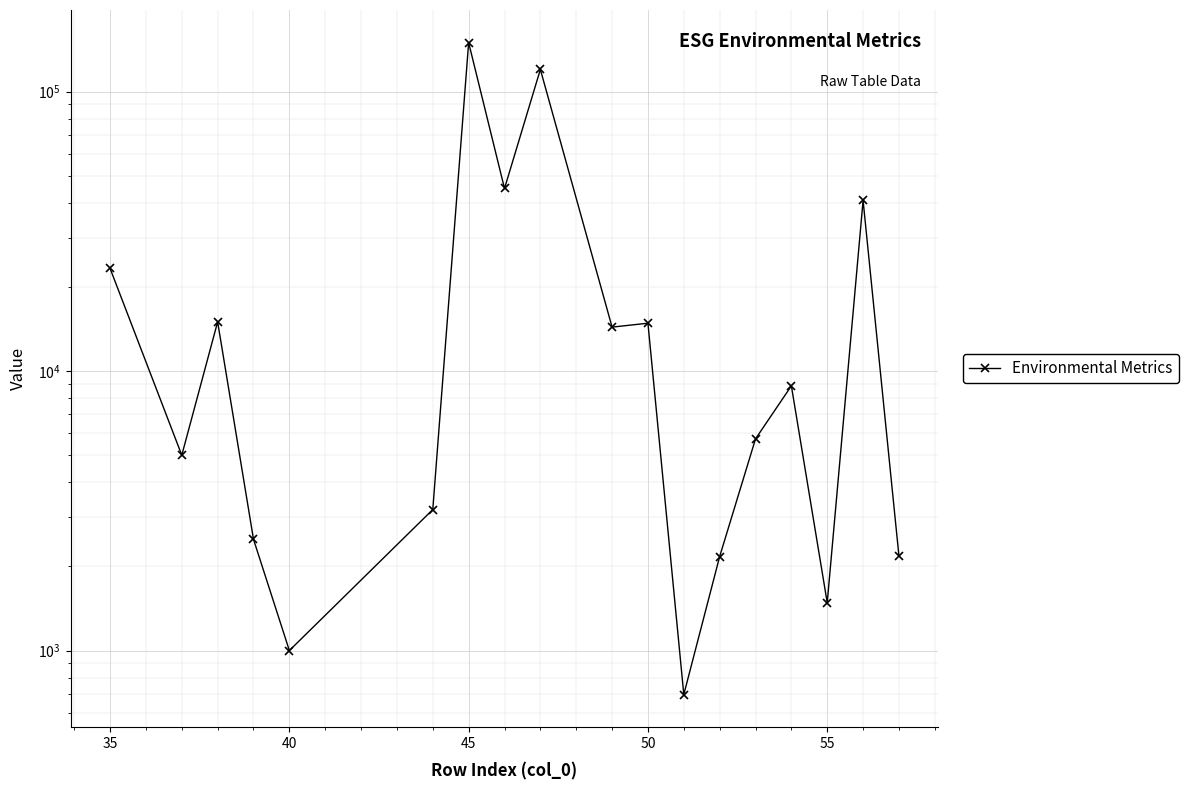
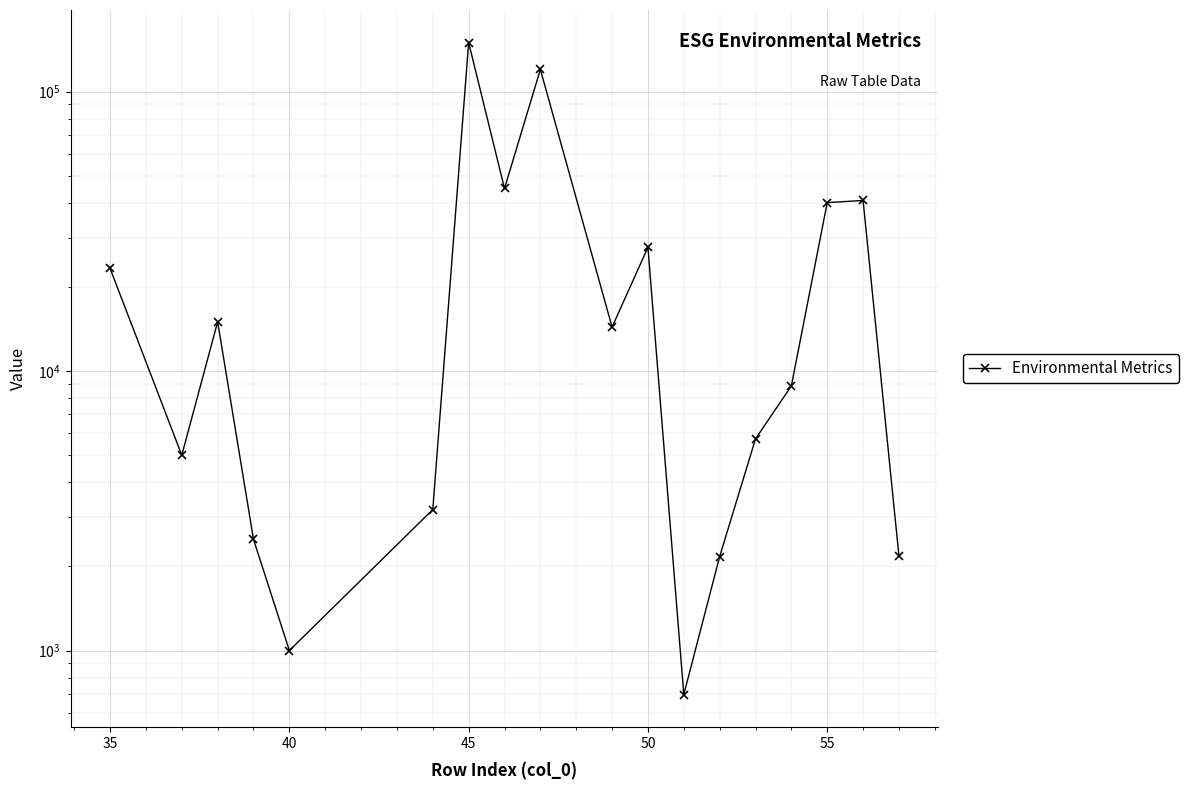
50: 15000 -> 28000
55: 1500 -> 40000
